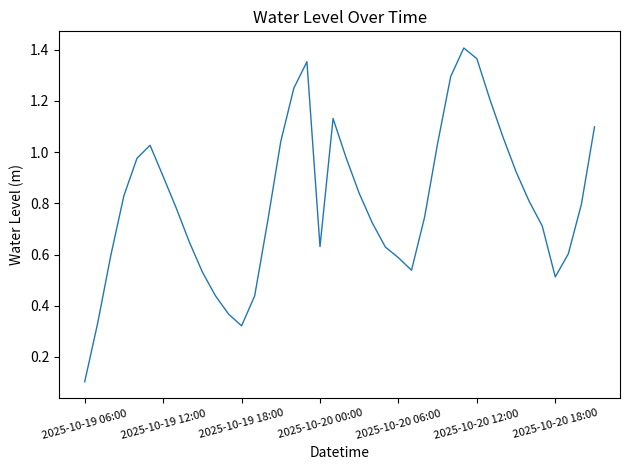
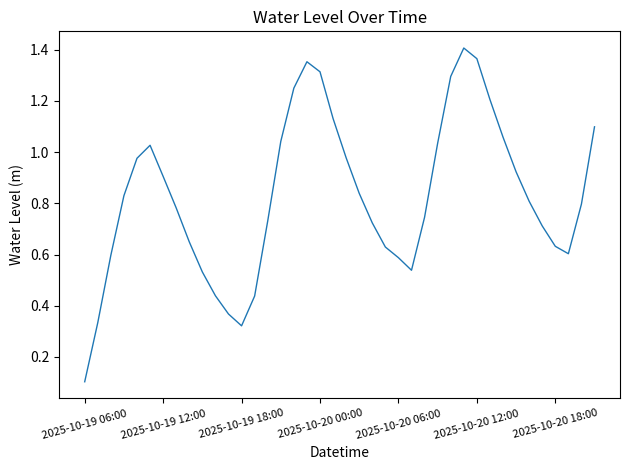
2025-10-20 00:00: 0.63 -> 1.31
2025-10-20 18:00: 0.51 -> 0.63
